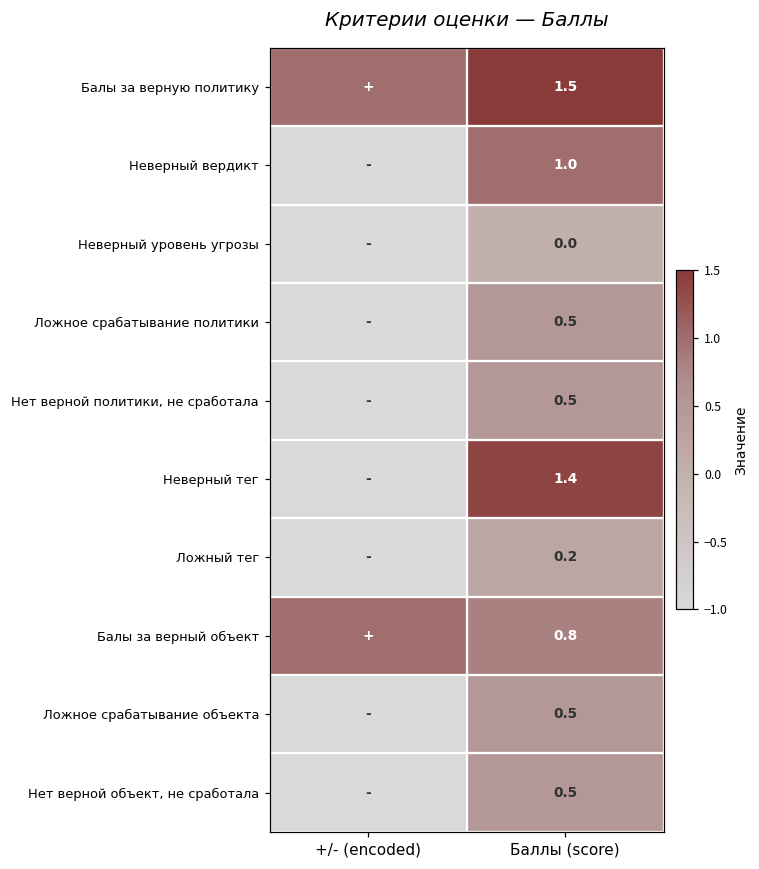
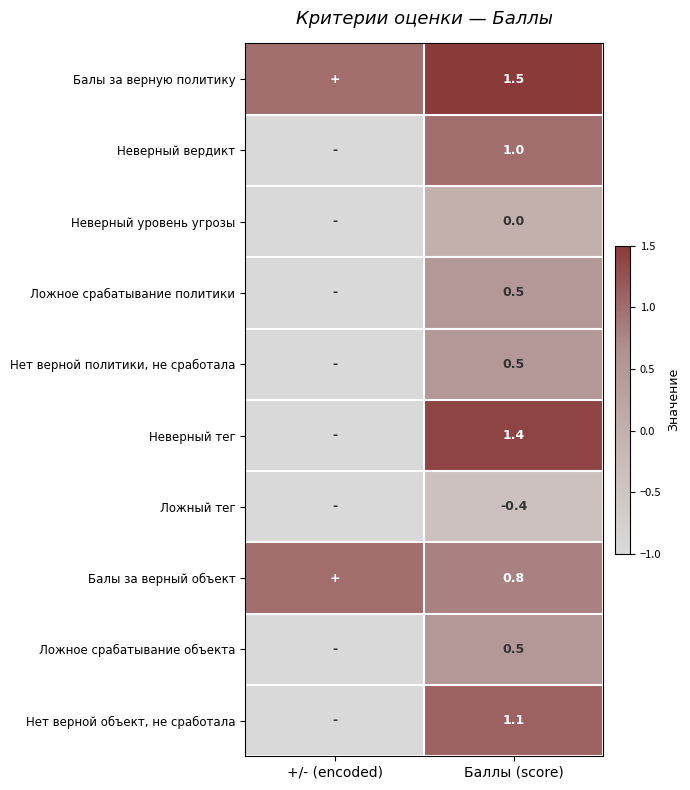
Ложный тег, Баллы (score): 0.2 -> -0.4
Нет верной объект, не сработала, Баллы (score): 0.5 -> 1.1
